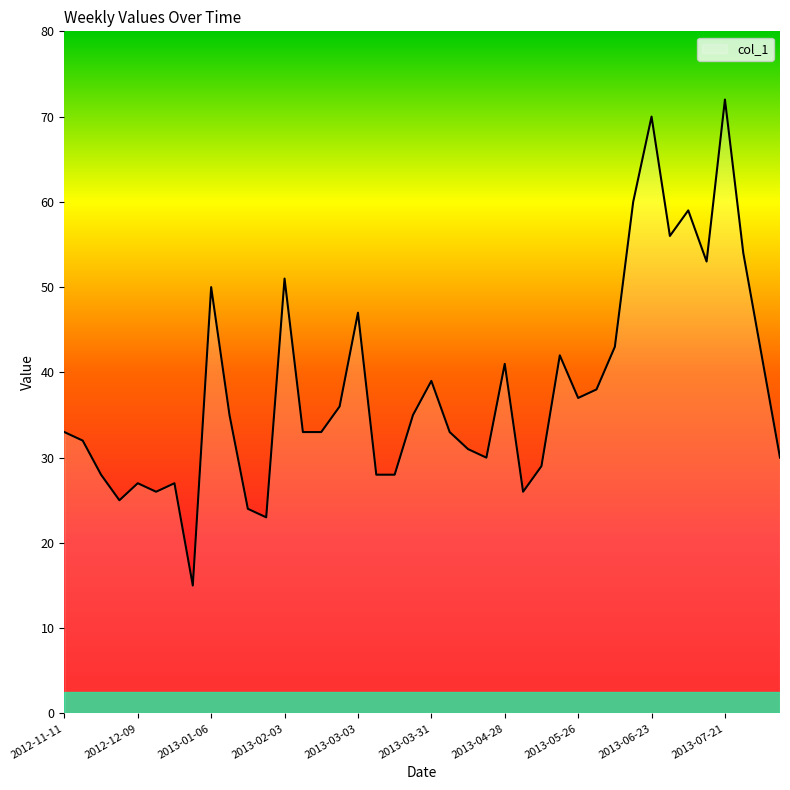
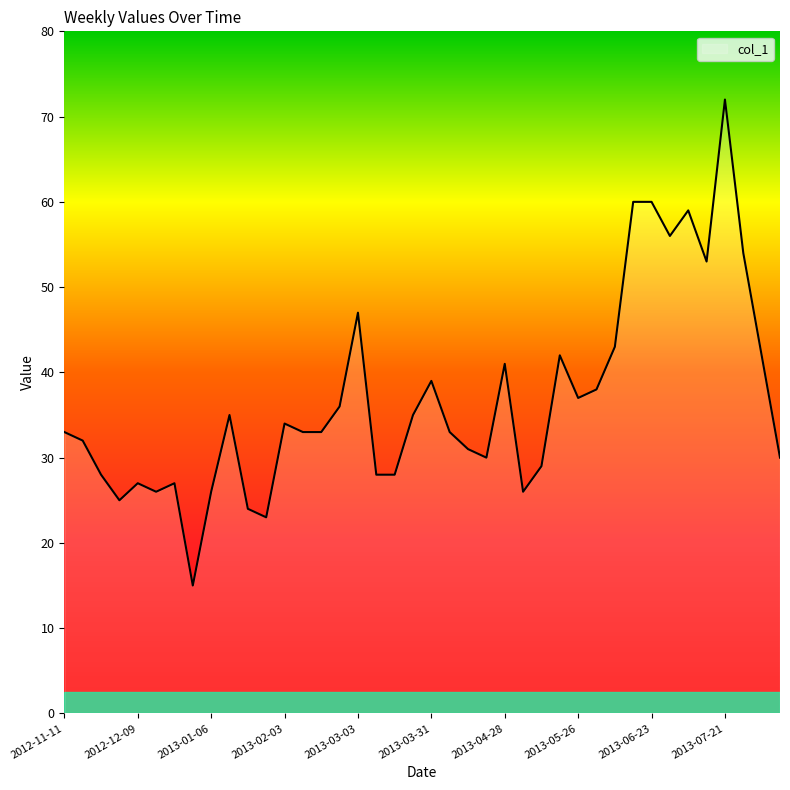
2013-01-06: 50 -> 26
2013-02-03: 51 -> 34
2013-06-23: 70 -> 60
